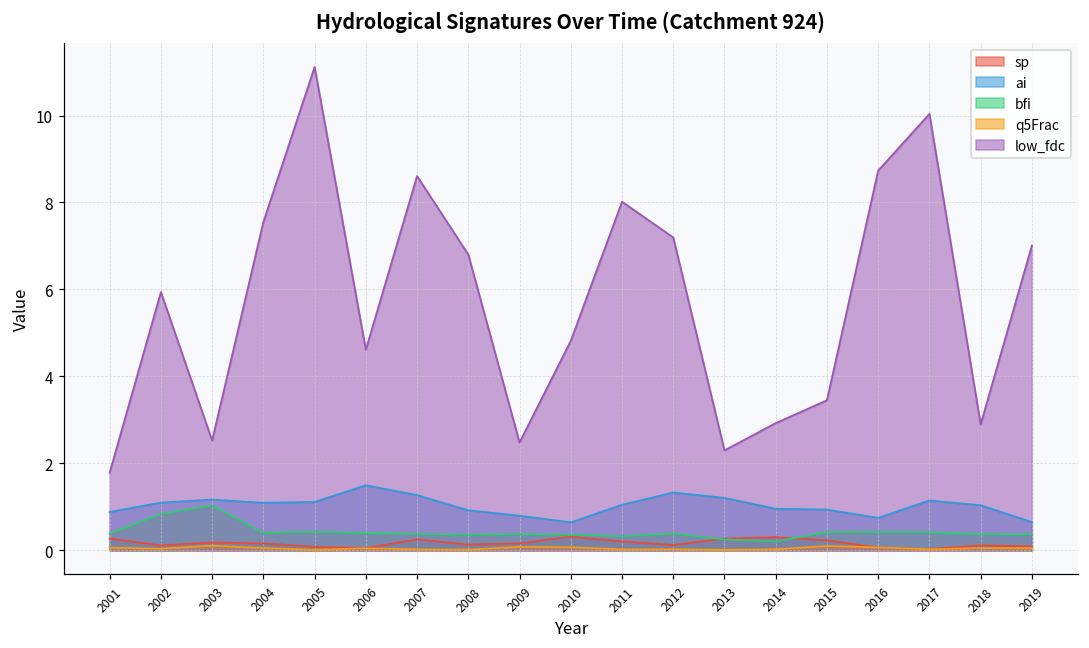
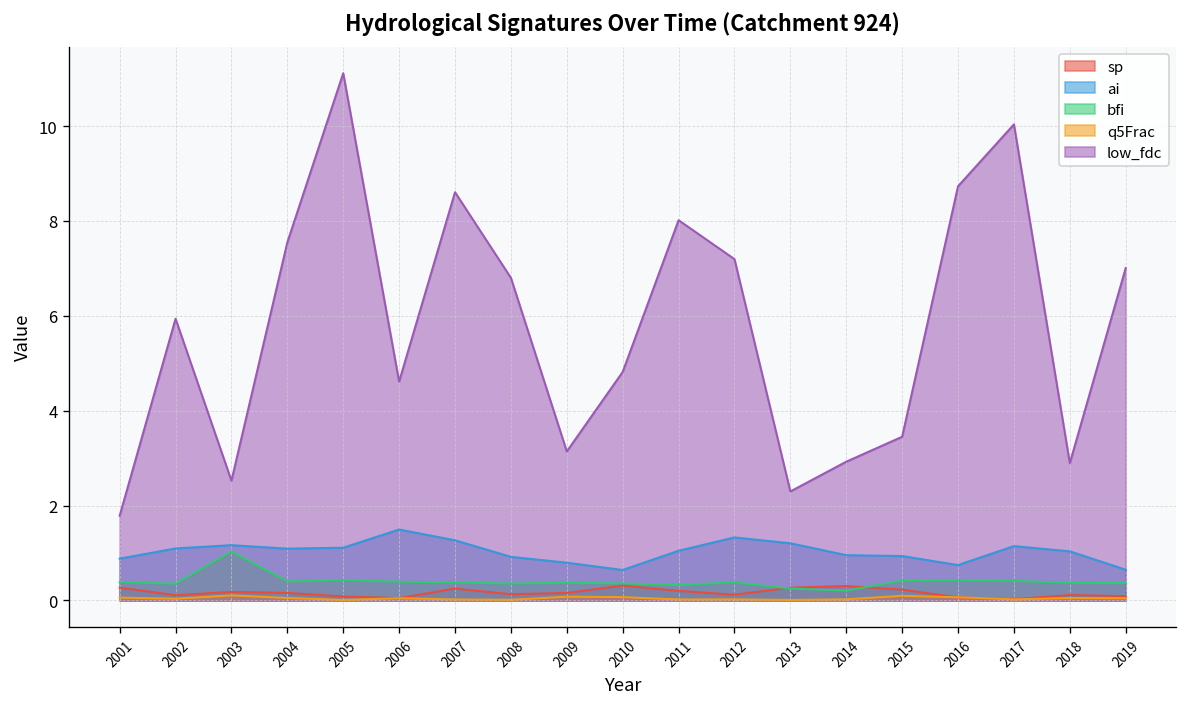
bfi, 2002: 0.8 -> 0.4
low_fdc, 2009: 2.5 -> 3.1
